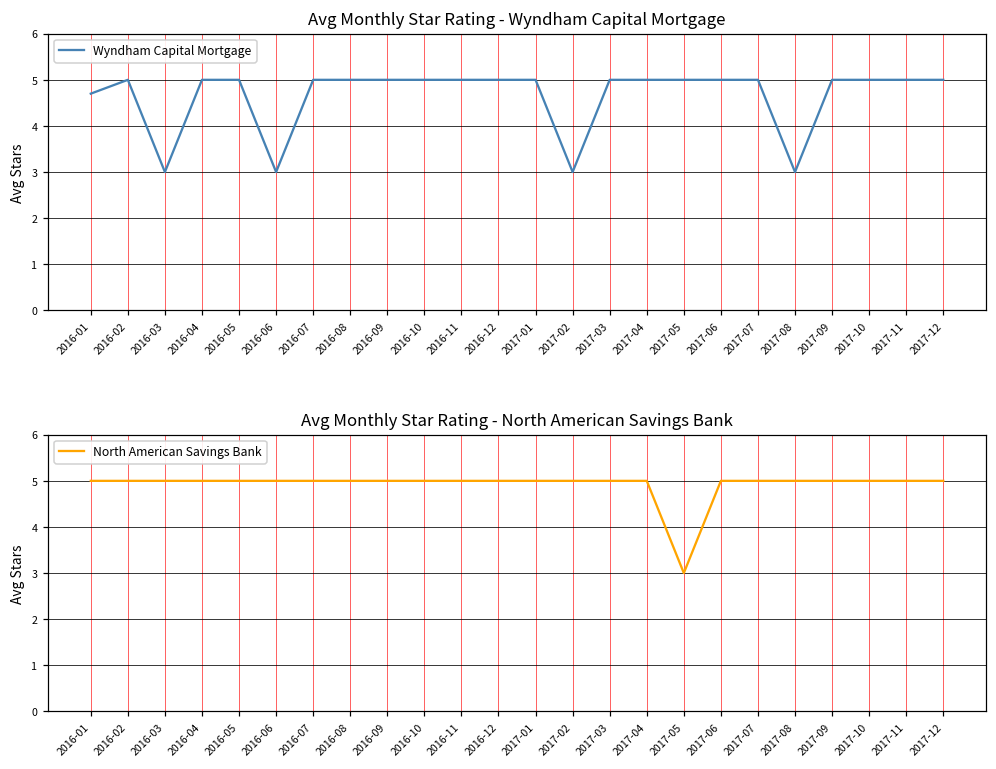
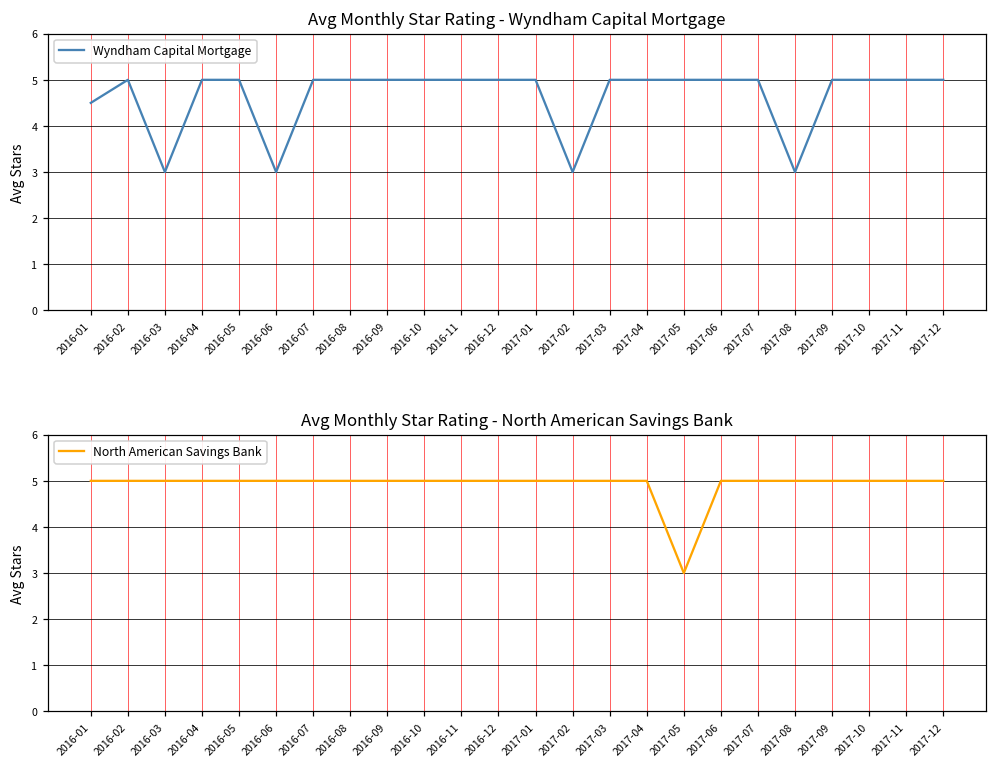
Avg Monthly Star Rating - Wyndham Capital Mortgage, 2016-01: 4.7 -> 4.5
